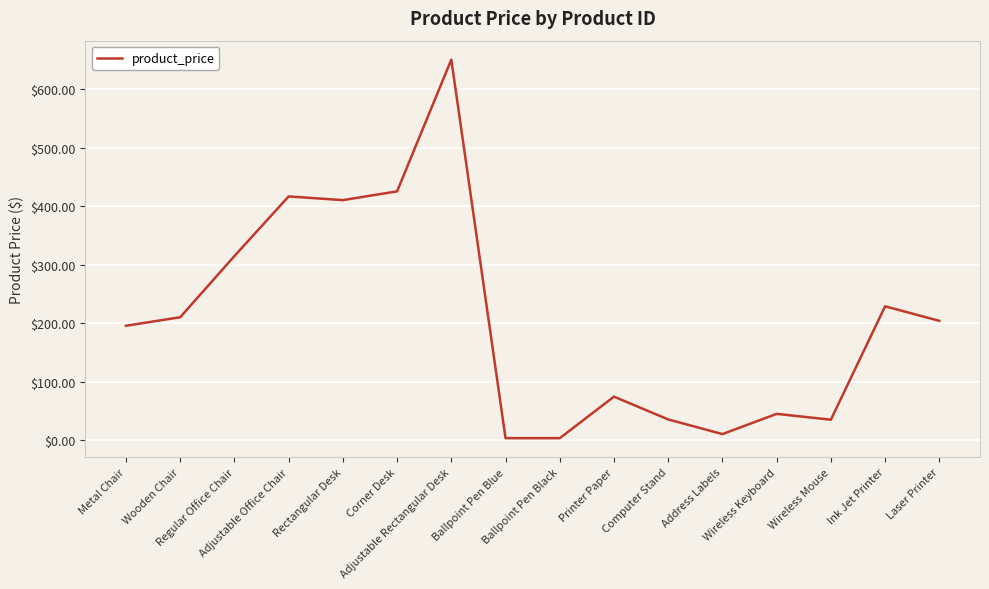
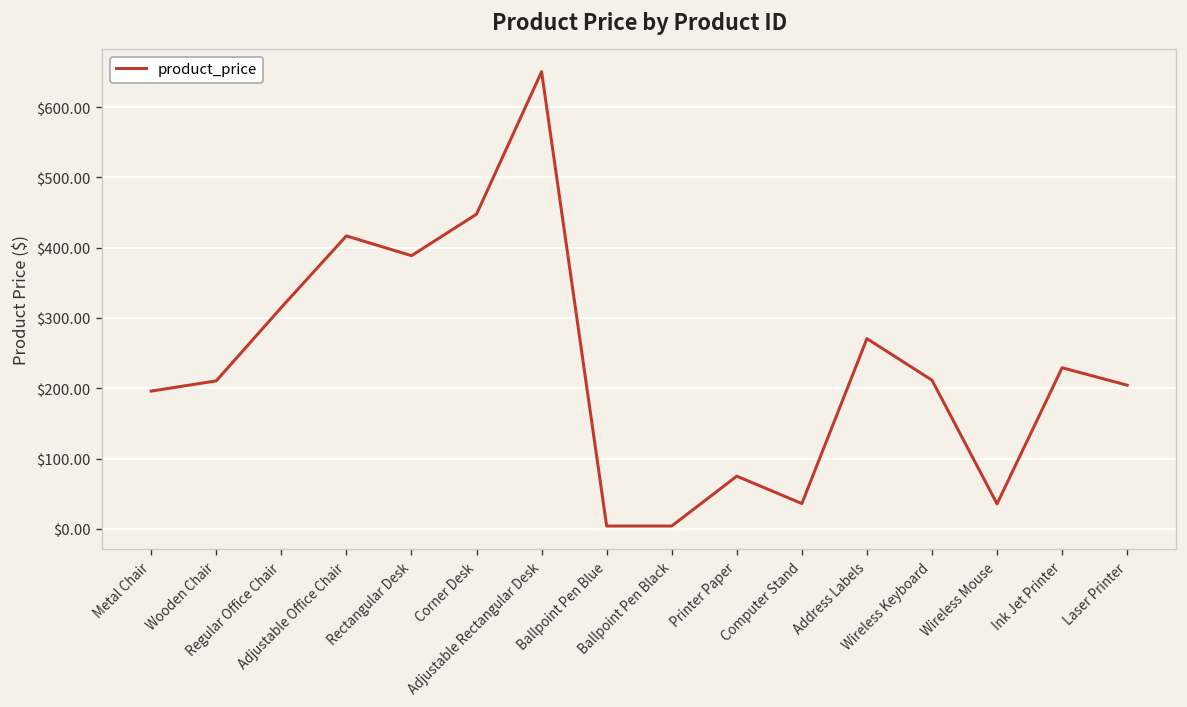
Rectangular Desk: $410 -> $390
Corner Desk: $430 -> $450
Address Labels: $10 -> $270
Wireless Keyboard: $50 -> $210
